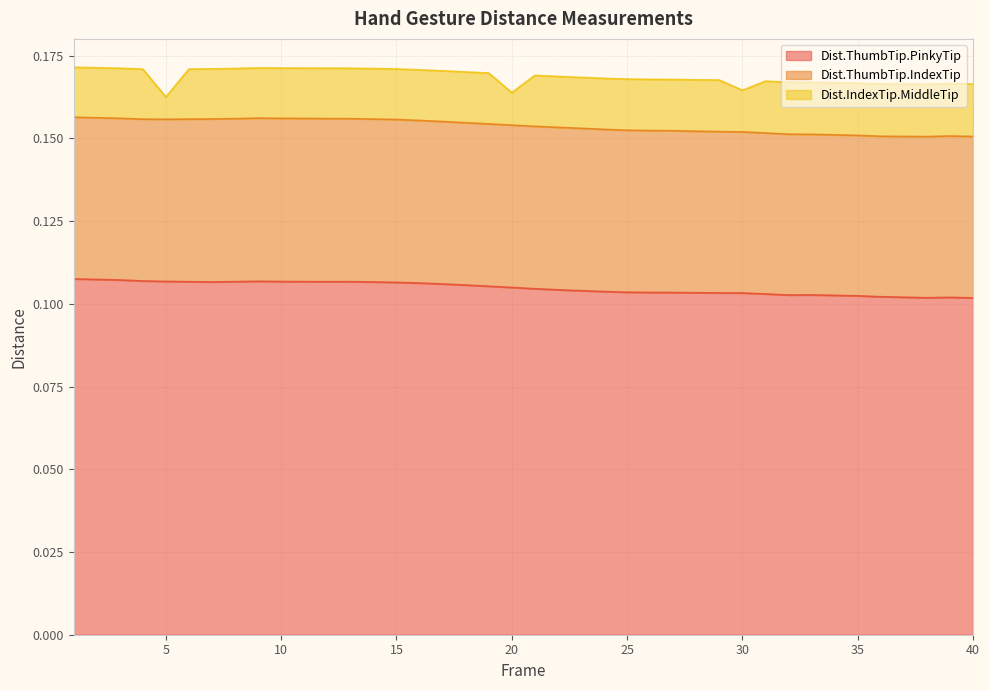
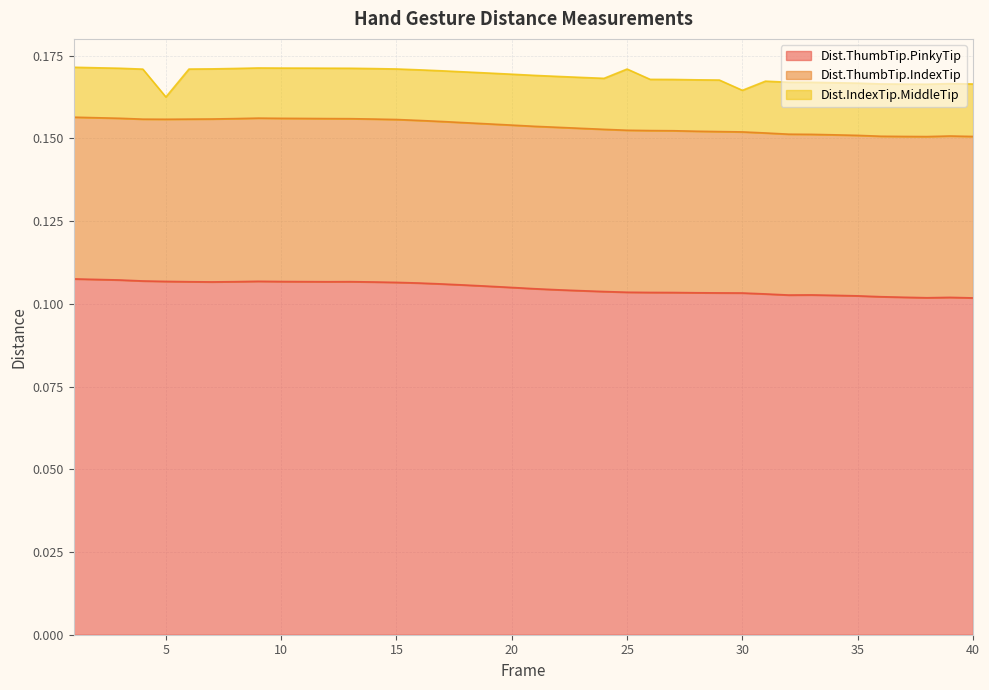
Dist.IndexTip.MiddleTip, 20: 0.010 -> 0.015
Dist.IndexTip.MiddleTip, 25: 0.015 -> 0.018
